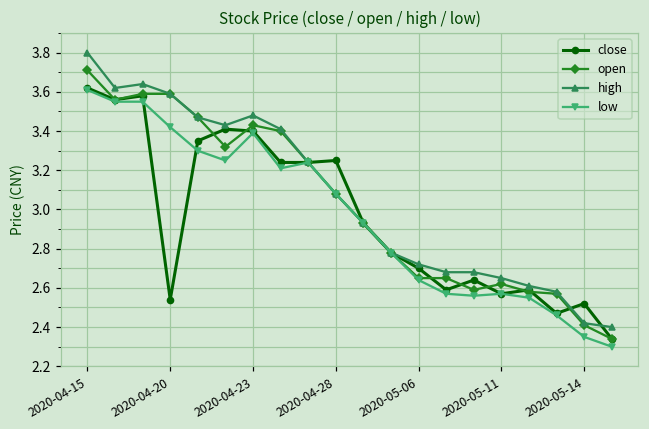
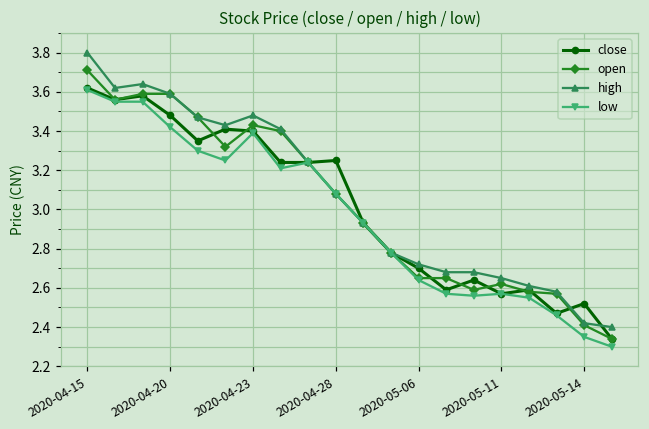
close, 2020-04-20: 2.54 -> 3.48
